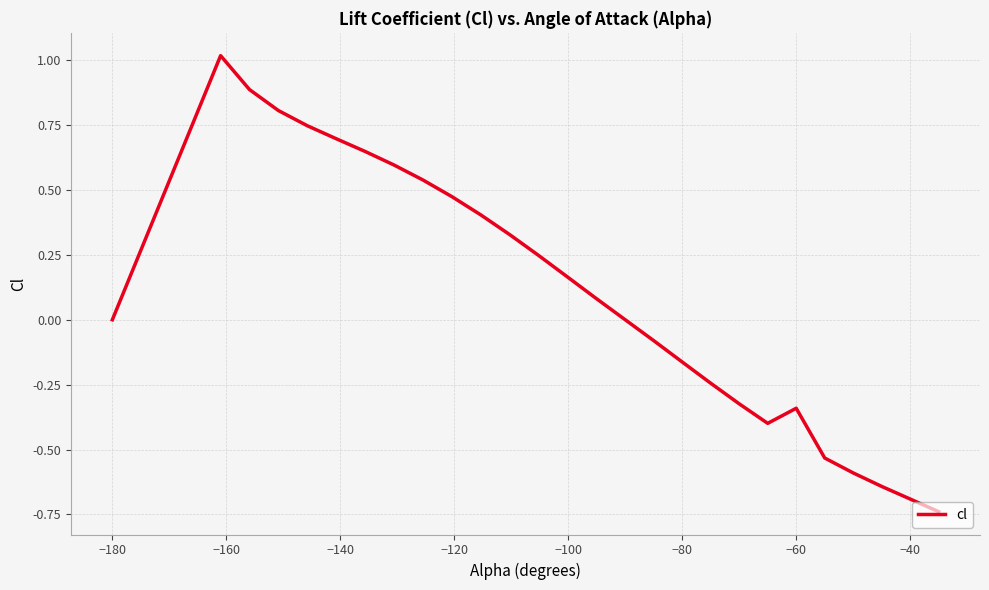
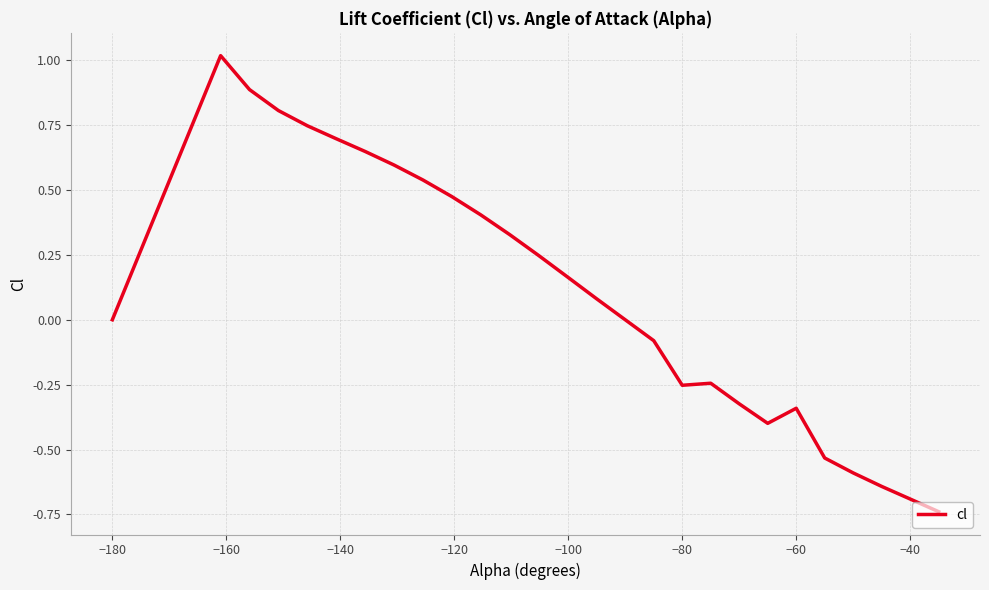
−80: -0.16 -> -0.25
